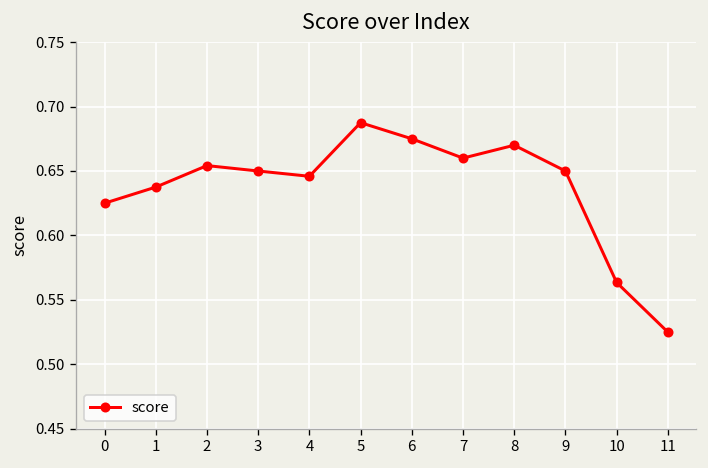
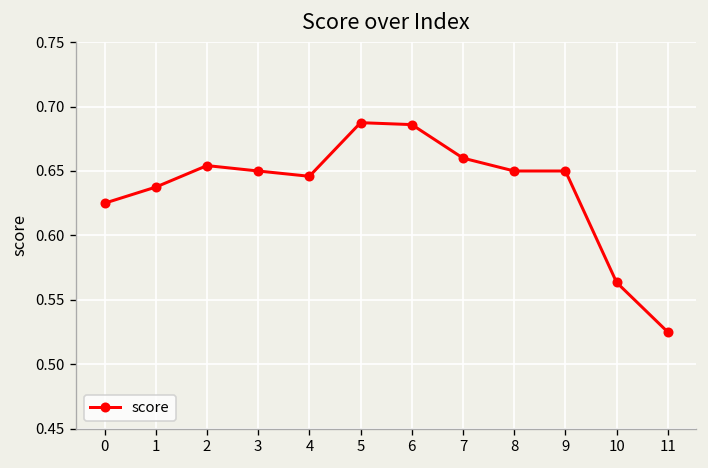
6: 0.675 -> 0.686
8: 0.67 -> 0.65
